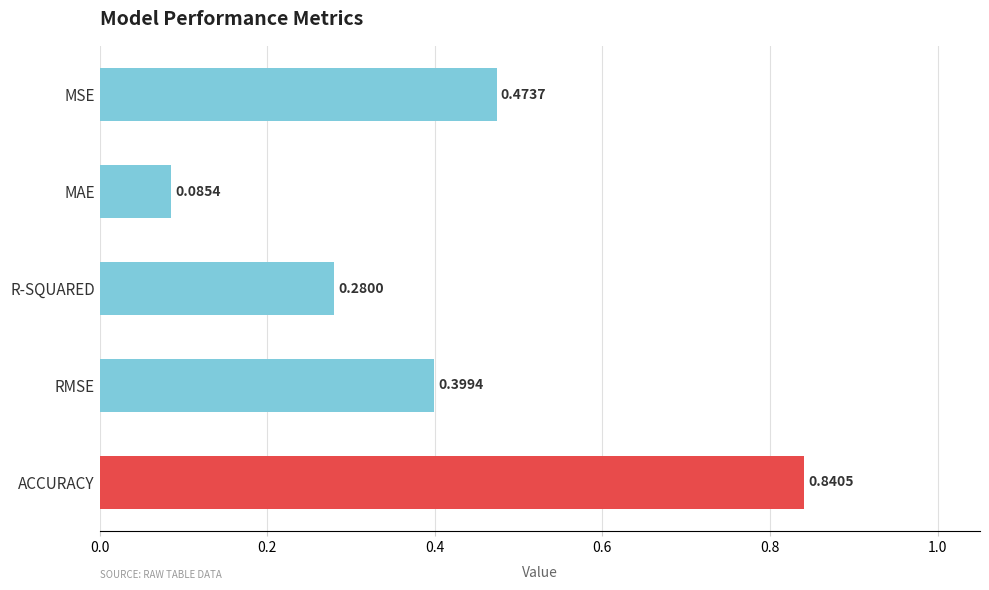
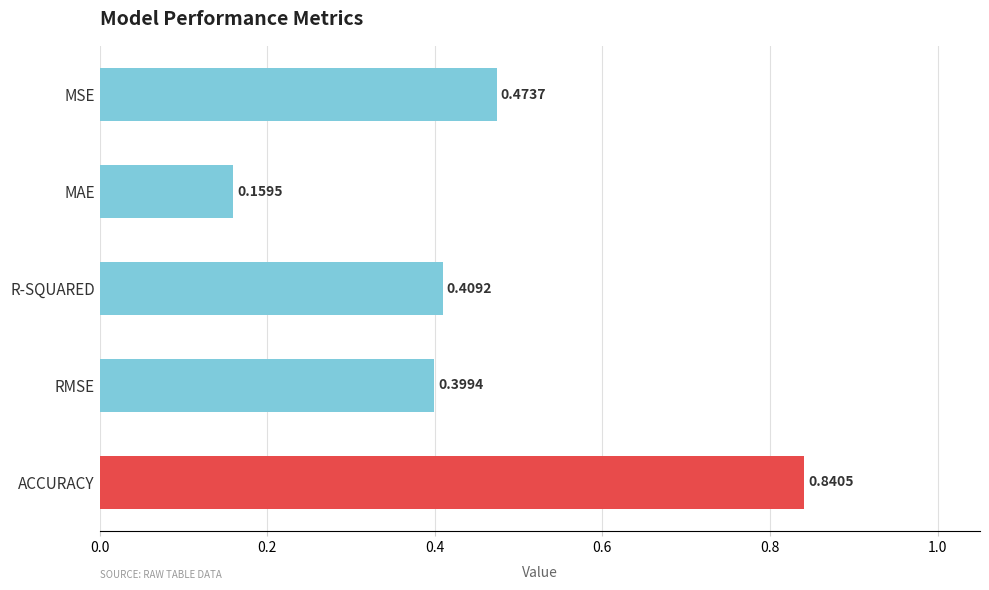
MAE: 0.0854 -> 0.1595
R-SQUARED: 0.2800 -> 0.4092
